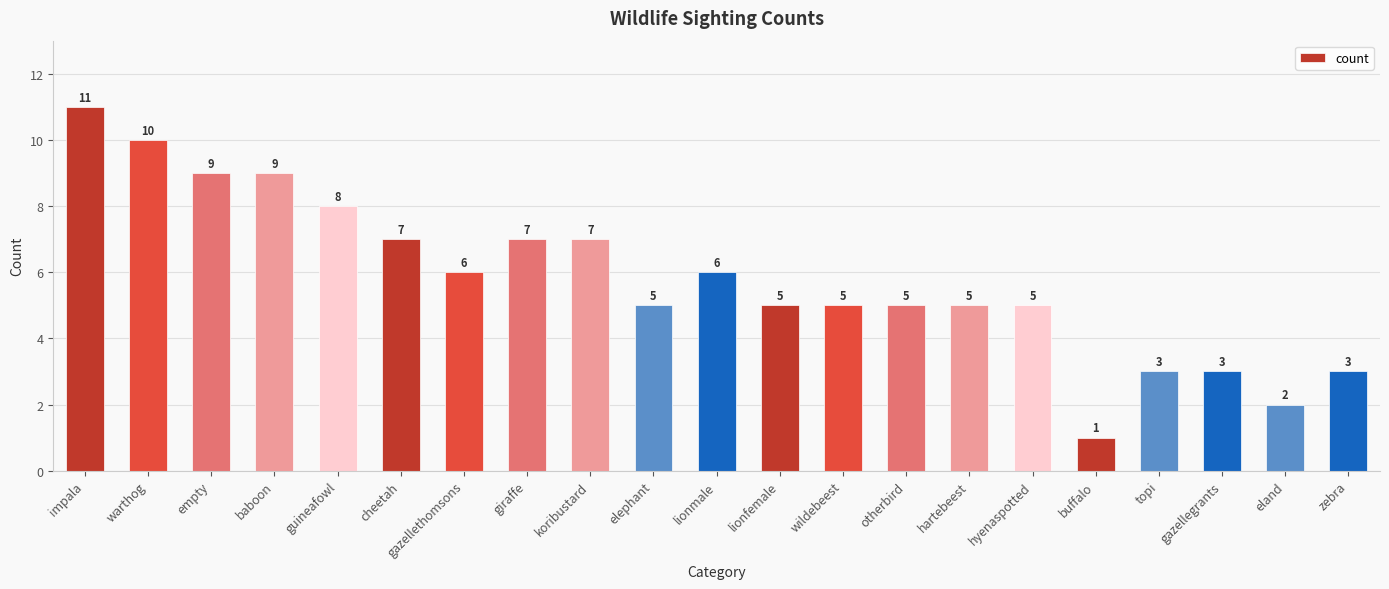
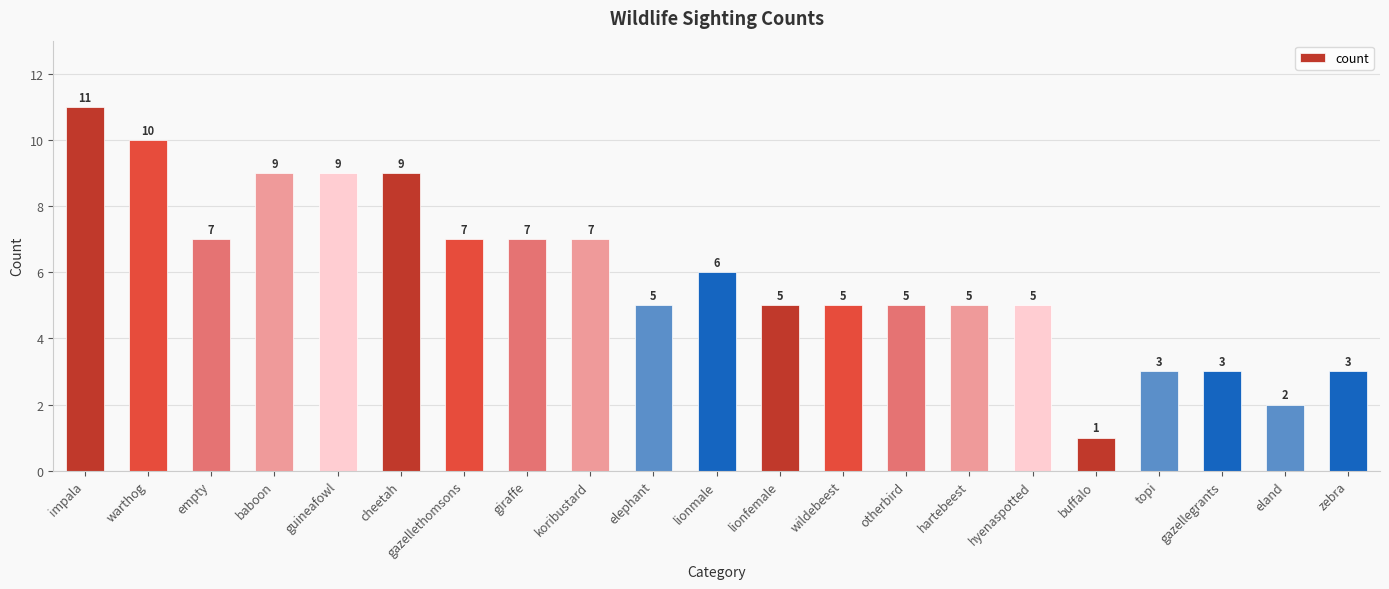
empty: 9 -> 7
guineafowl: 8 -> 9
cheetah: 7 -> 9
gazellethomsons: 6 -> 7
